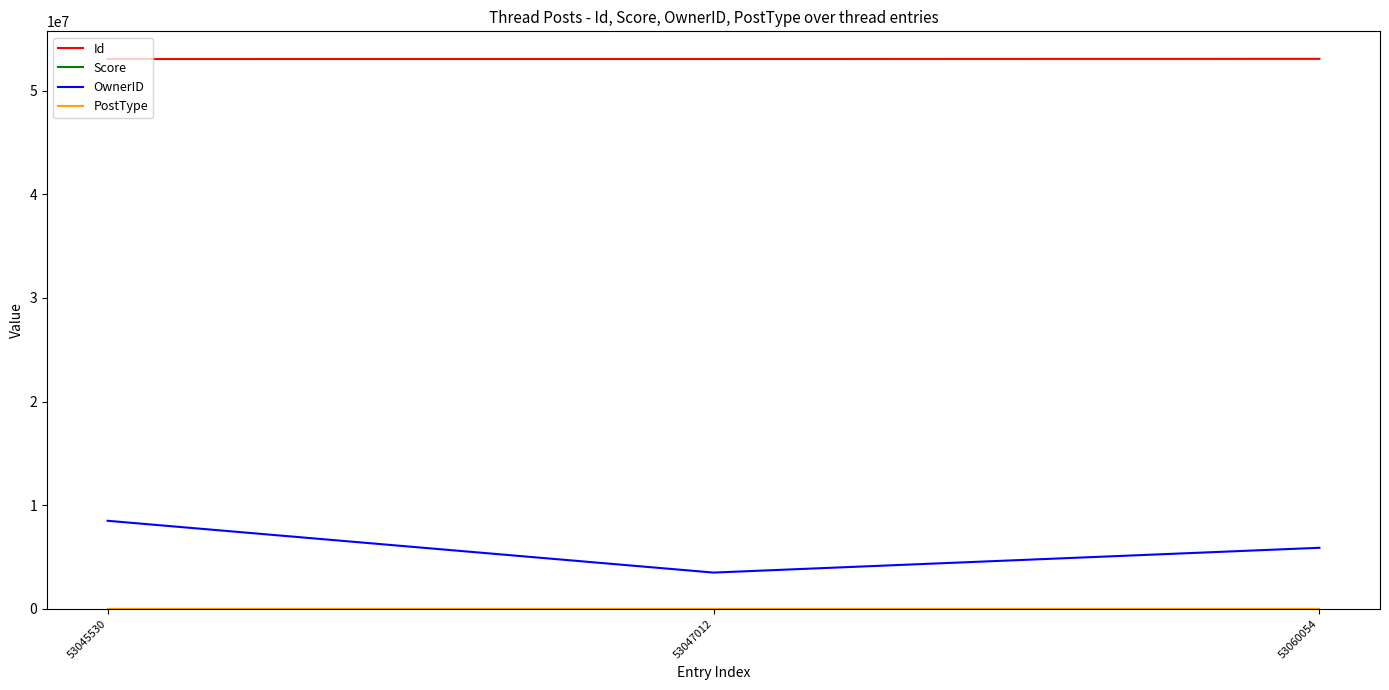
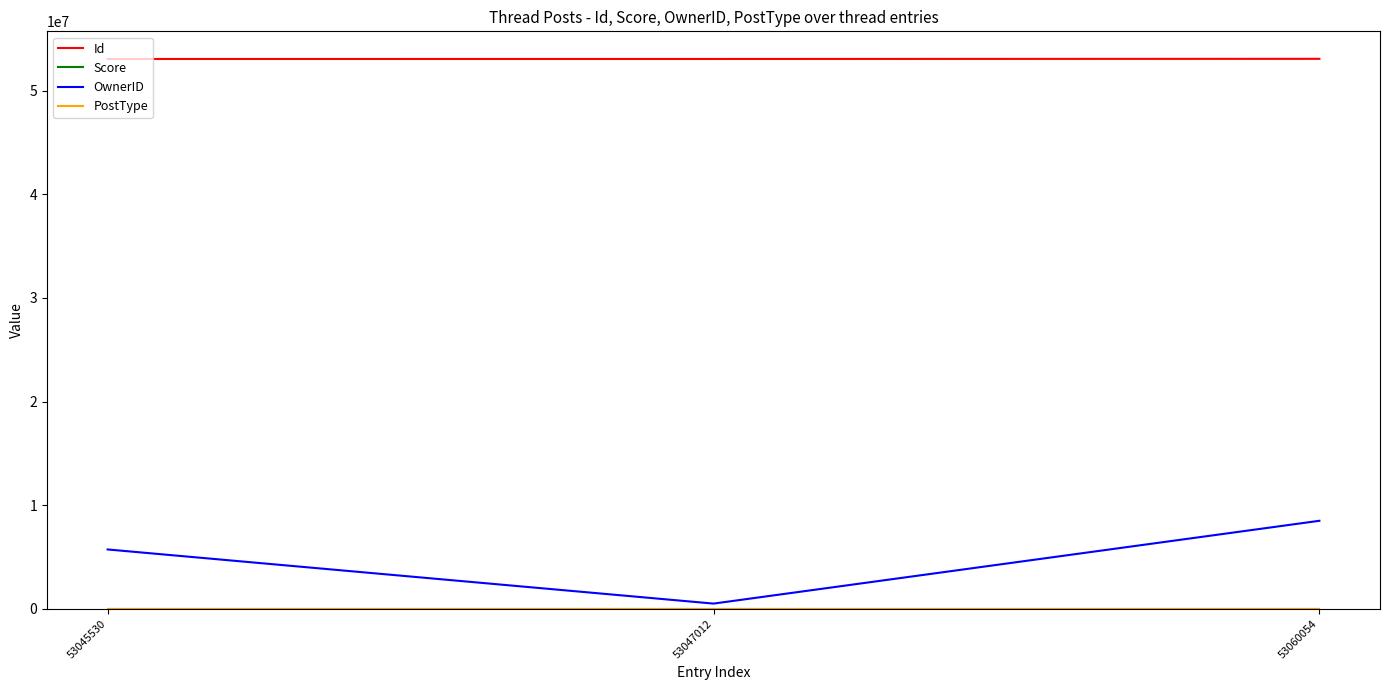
OwnerID, 53045530: 8500000 -> 5700000
OwnerID, 53047012: 3500000 -> 500000
OwnerID, 53060054: 5900000 -> 8500000
